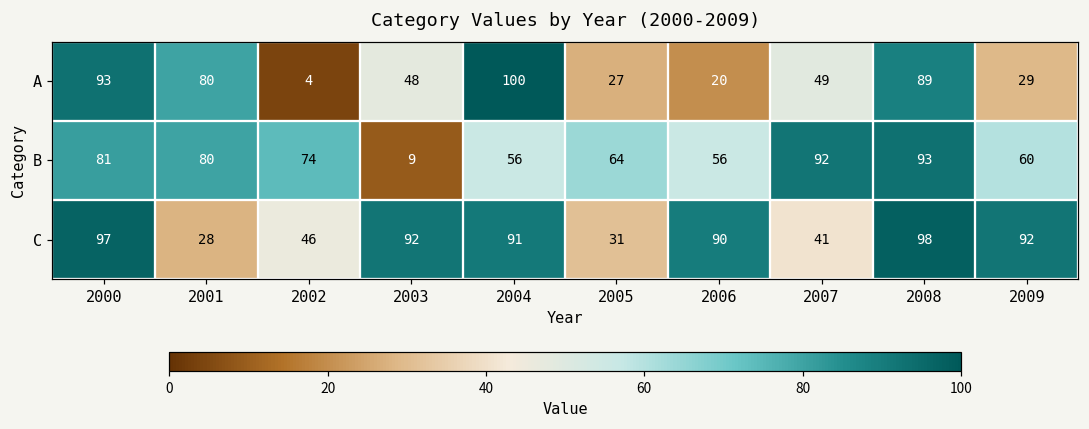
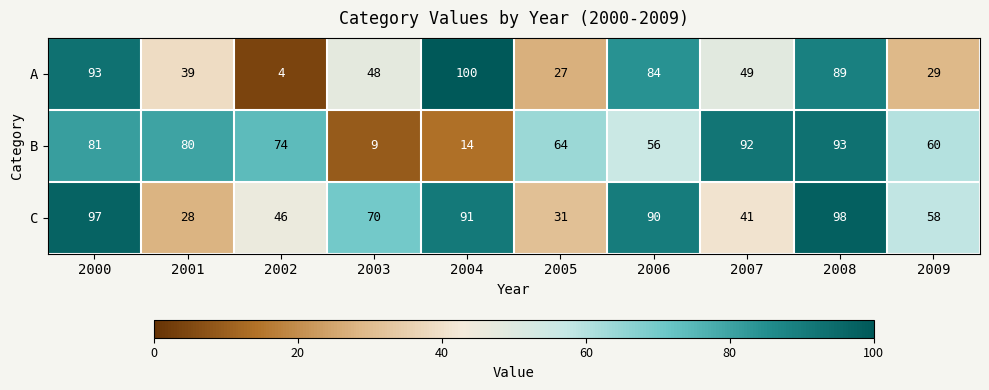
A, 2001: 80 -> 39
A, 2006: 20 -> 84
B, 2004: 56 -> 14
C, 2003: 92 -> 70
C, 2009: 92 -> 58
